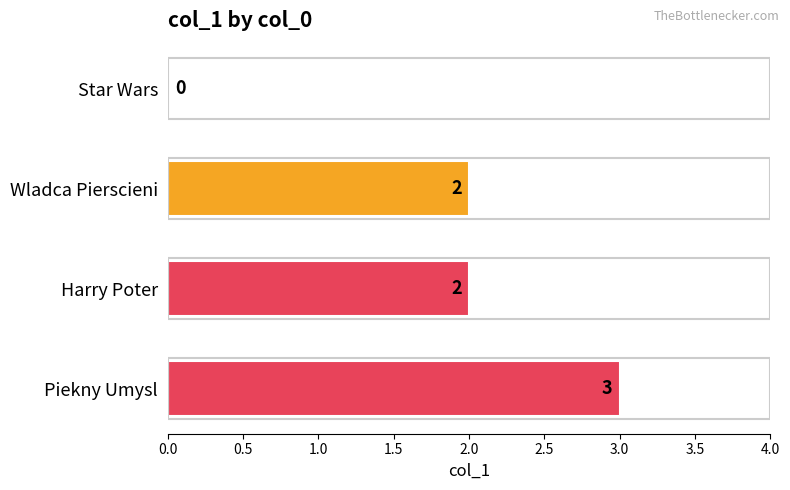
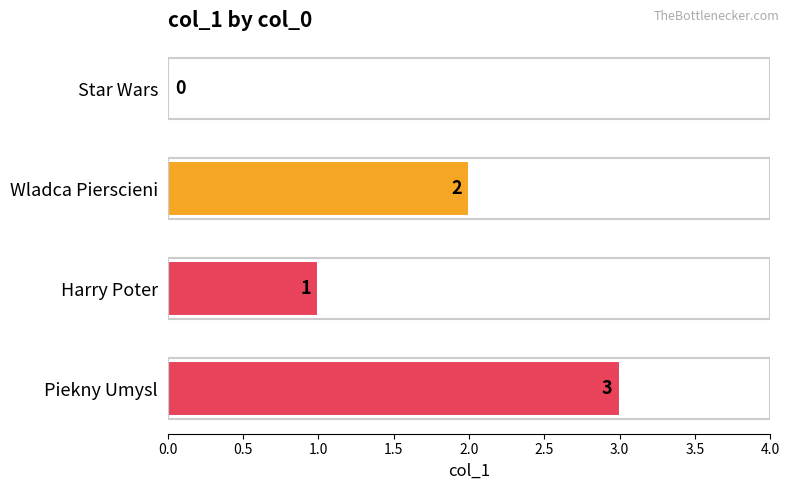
Harry Poter: 2 -> 1
